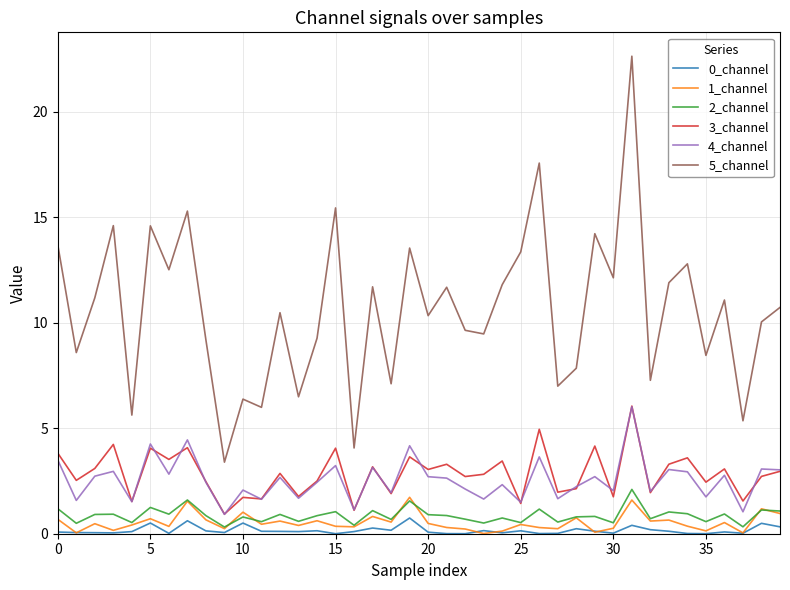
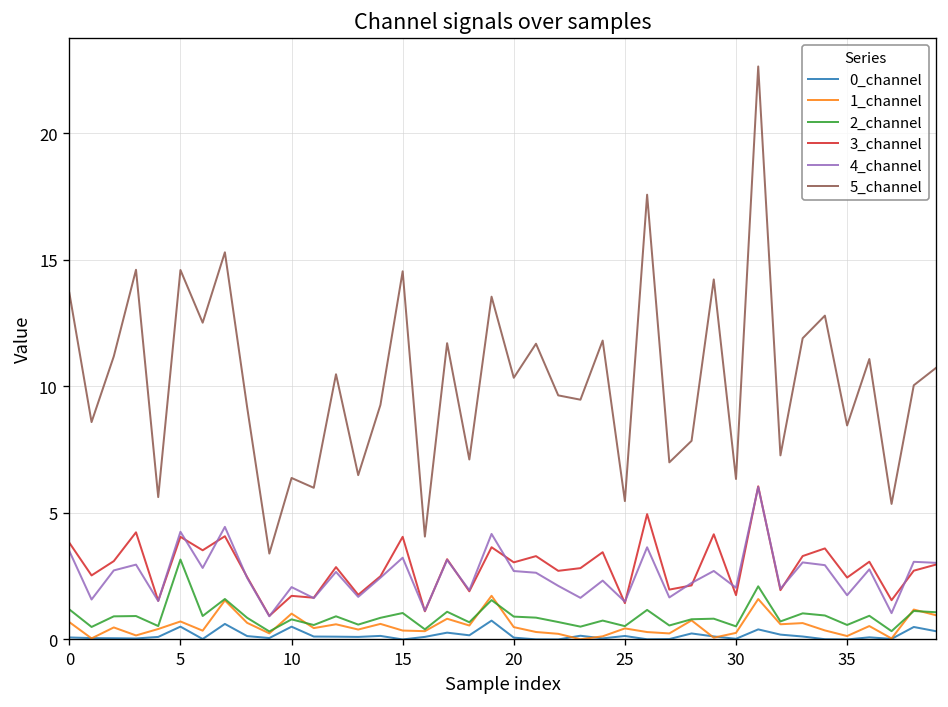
2_channel, 5: 1.2 -> 3.2
5_channel, 15: 15.4 -> 14.5
5_channel, 25: 13.4 -> 5.5
5_channel, 30: 12.1 -> 6.3
